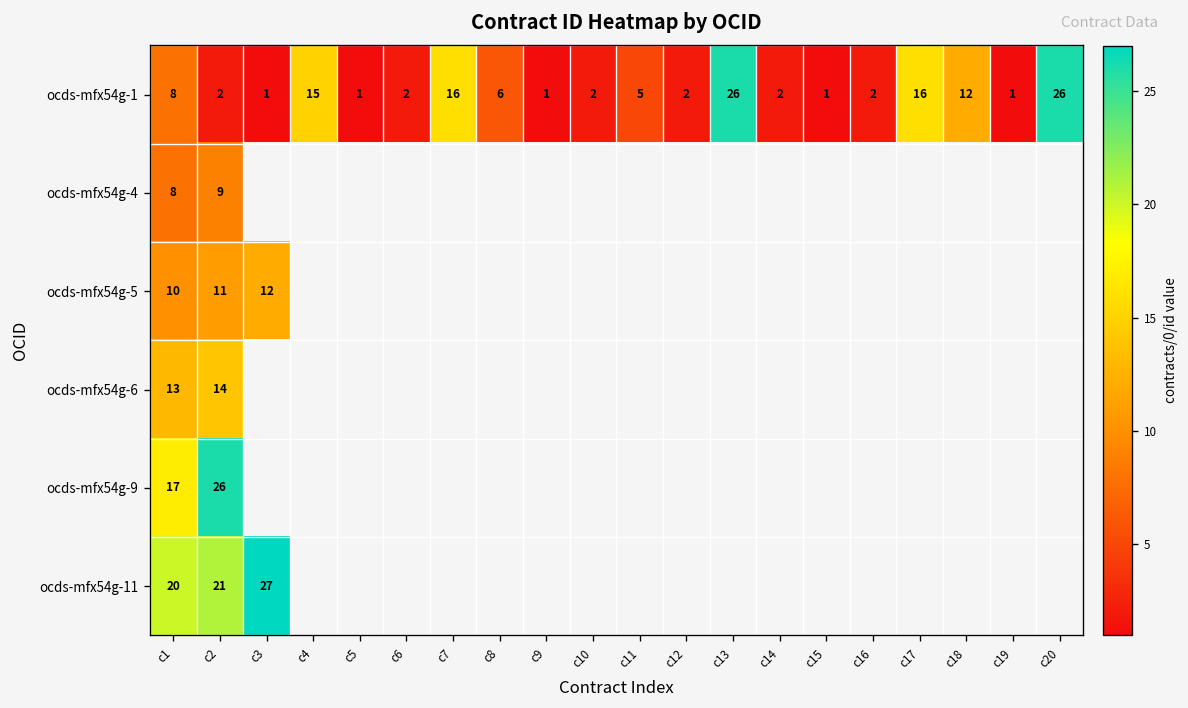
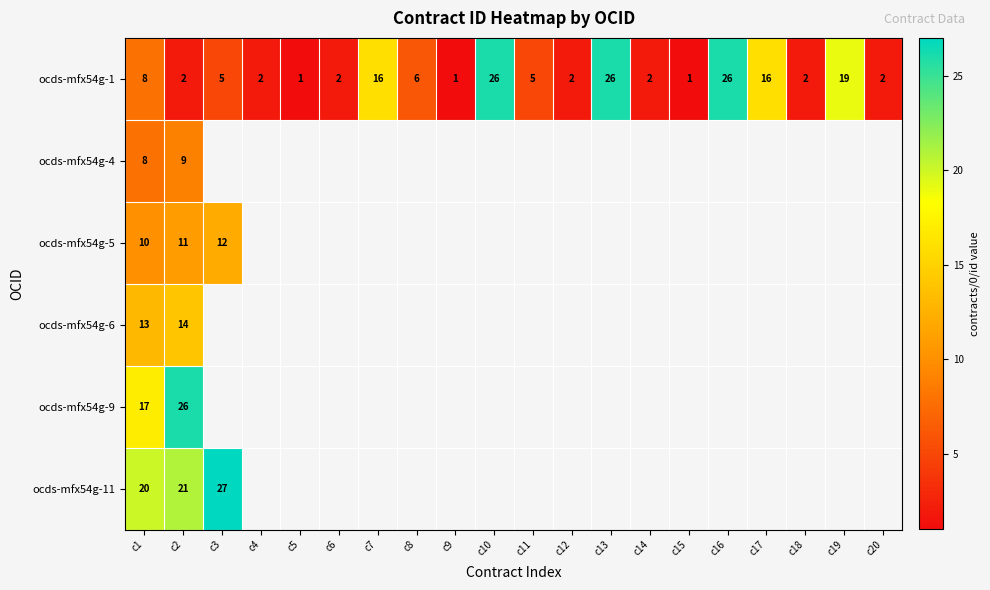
ocds-mfx54g-1, c3: 1 -> 5
ocds-mfx54g-1, c4: 15 -> 2
ocds-mfx54g-1, c10: 2 -> 26
ocds-mfx54g-1, c16: 2 -> 26
ocds-mfx54g-1, c18: 12 -> 2
ocds-mfx54g-1, c19: 1 -> 19
ocds-mfx54g-1, c20: 26 -> 2
